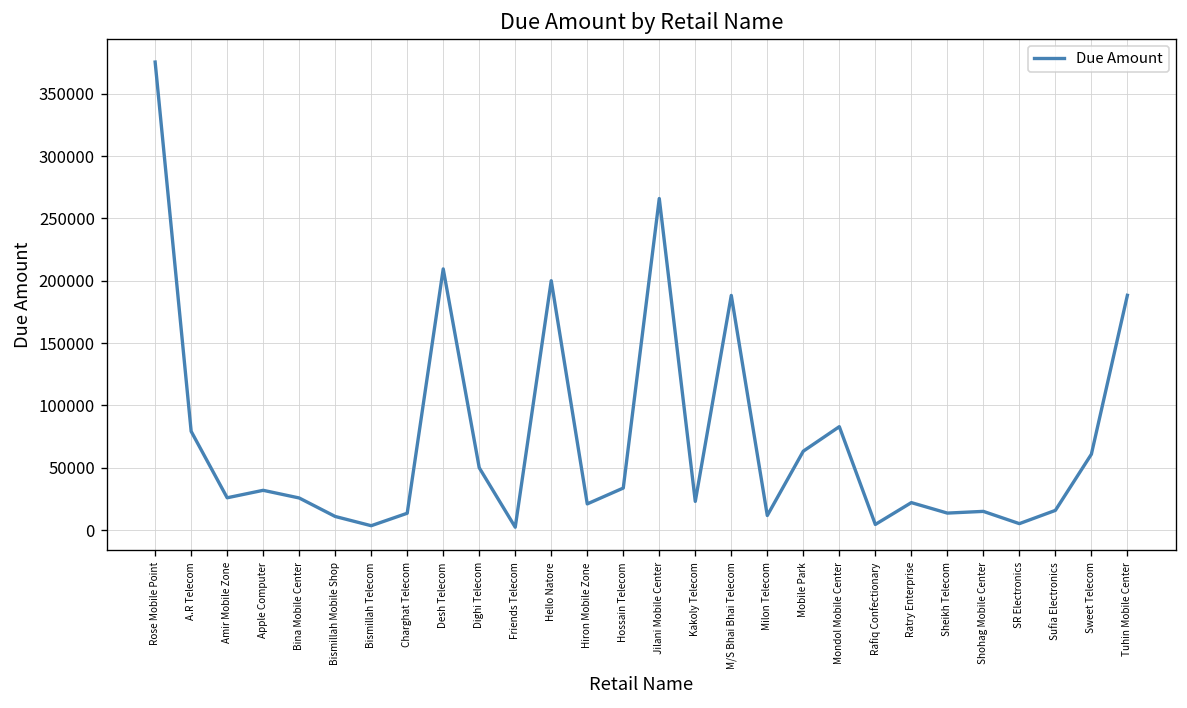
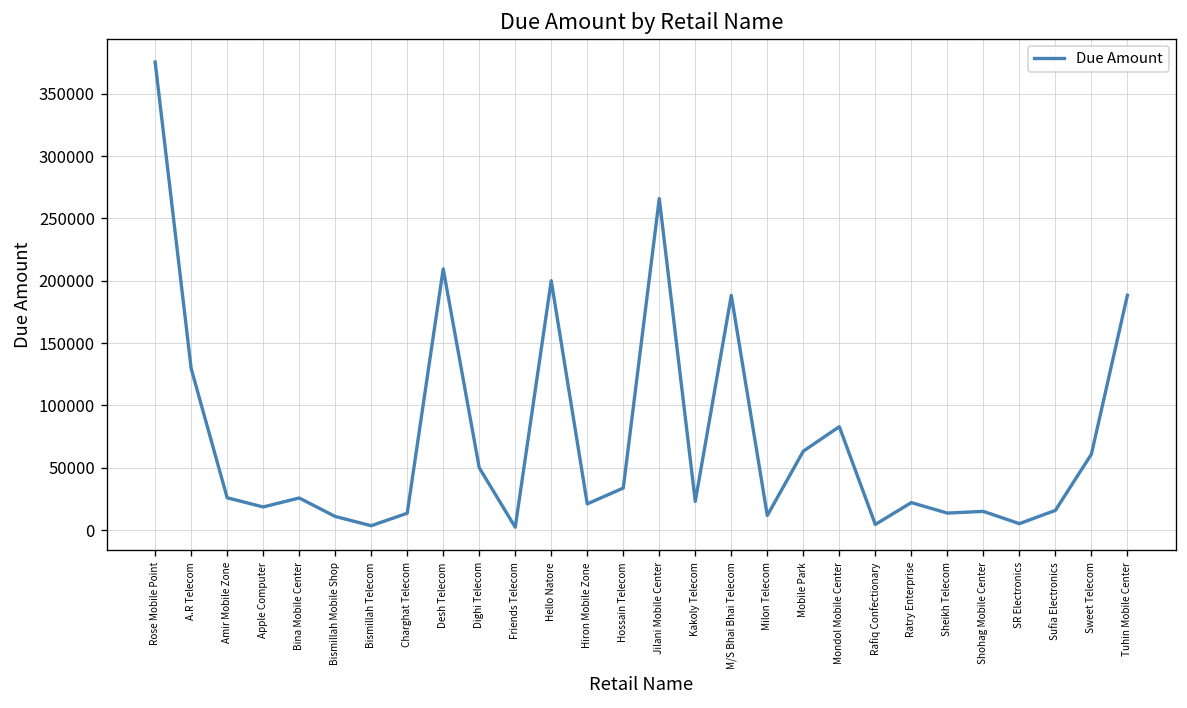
A.R Telecom: 79000 -> 130000
Apple Computer: 32000 -> 19000
